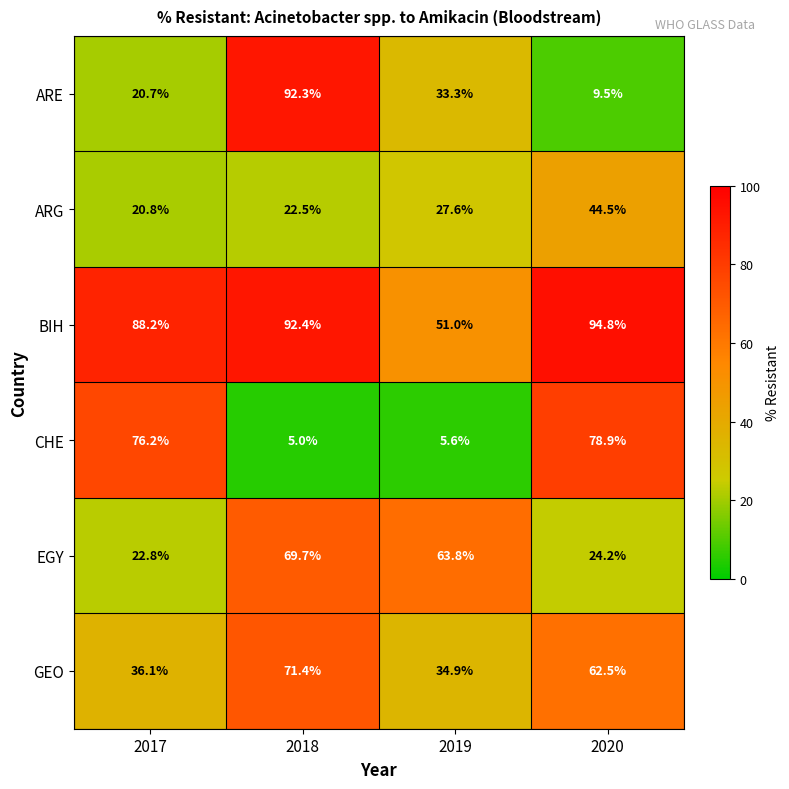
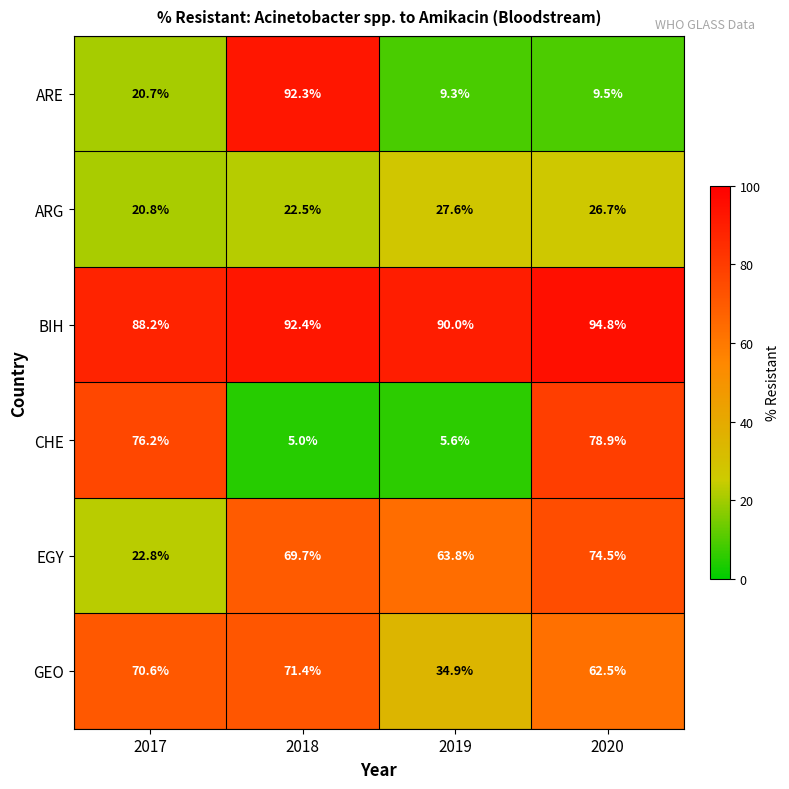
ARE, 2019: 33.3% -> 9.3%
ARG, 2020: 44.5% -> 26.7%
BIH, 2019: 51.0% -> 90.0%
EGY, 2020: 24.2% -> 74.5%
GEO, 2017: 36.1% -> 70.6%
